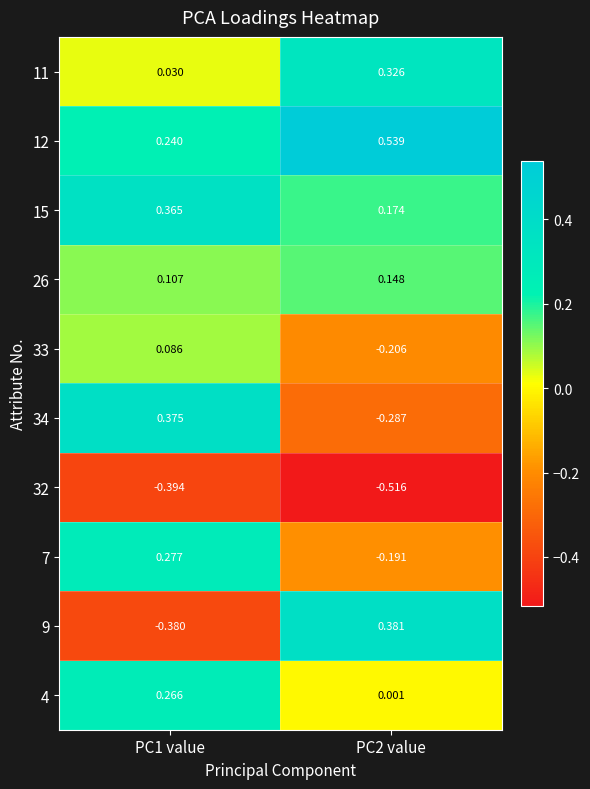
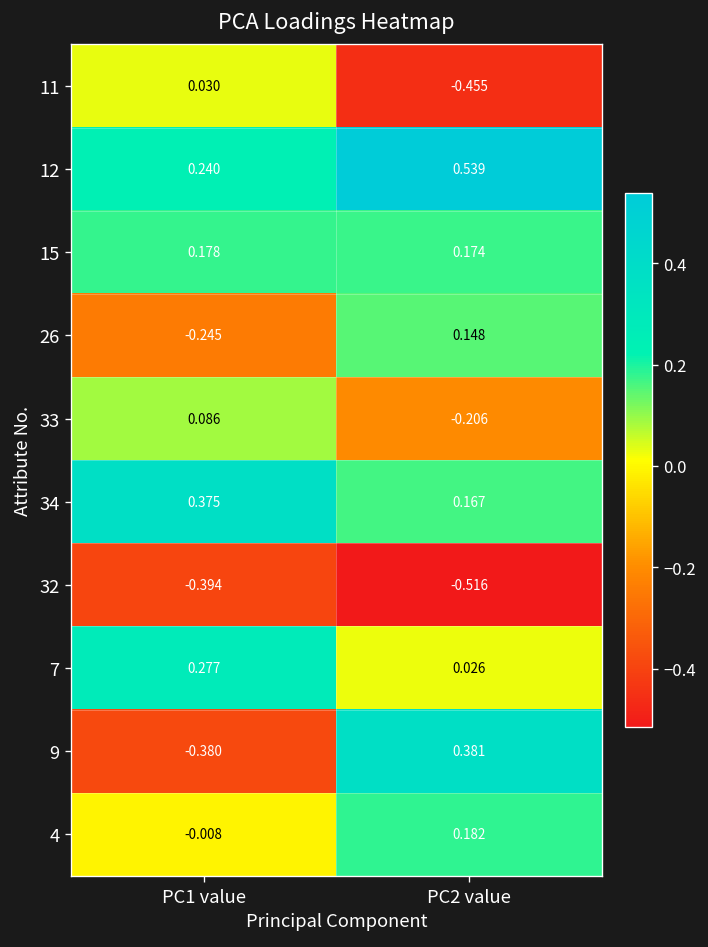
11, PC2 value: 0.326 -> -0.455
15, PC1 value: 0.365 -> 0.178
26, PC1 value: 0.107 -> -0.245
34, PC2 value: -0.287 -> 0.167
7, PC2 value: -0.191 -> 0.026
4, PC1 value: 0.266 -> -0.008
4, PC2 value: 0.001 -> 0.182
